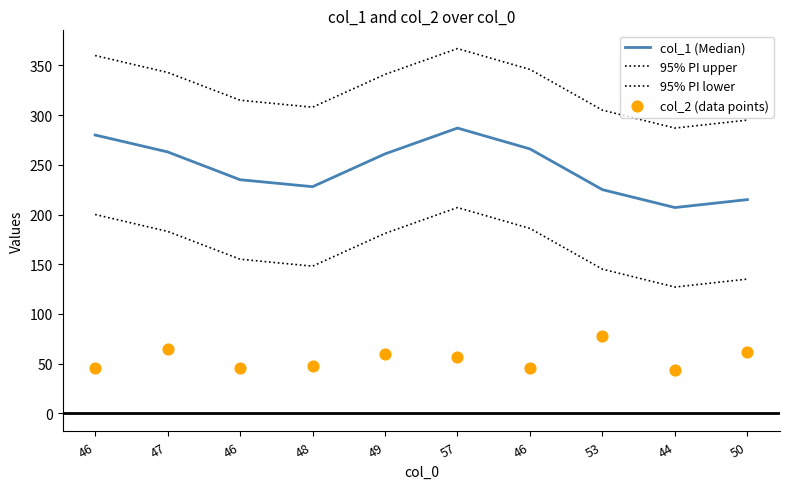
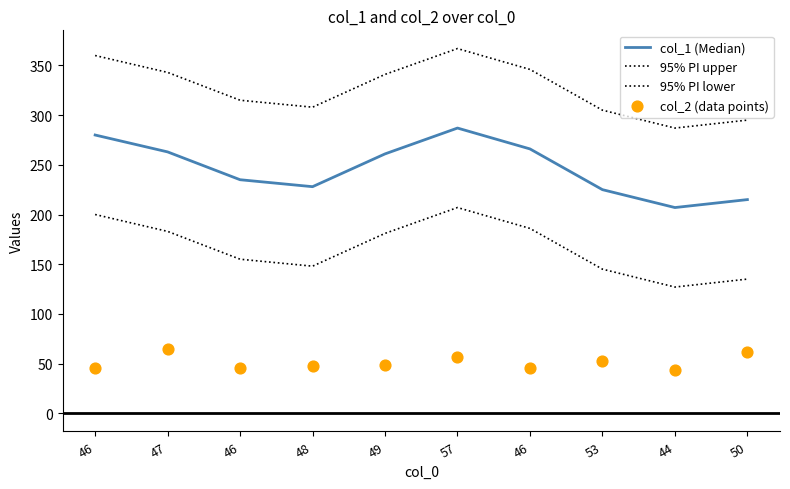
col_2 (data points), 49: 60 -> 50
col_2 (data points), 53: 80 -> 50
